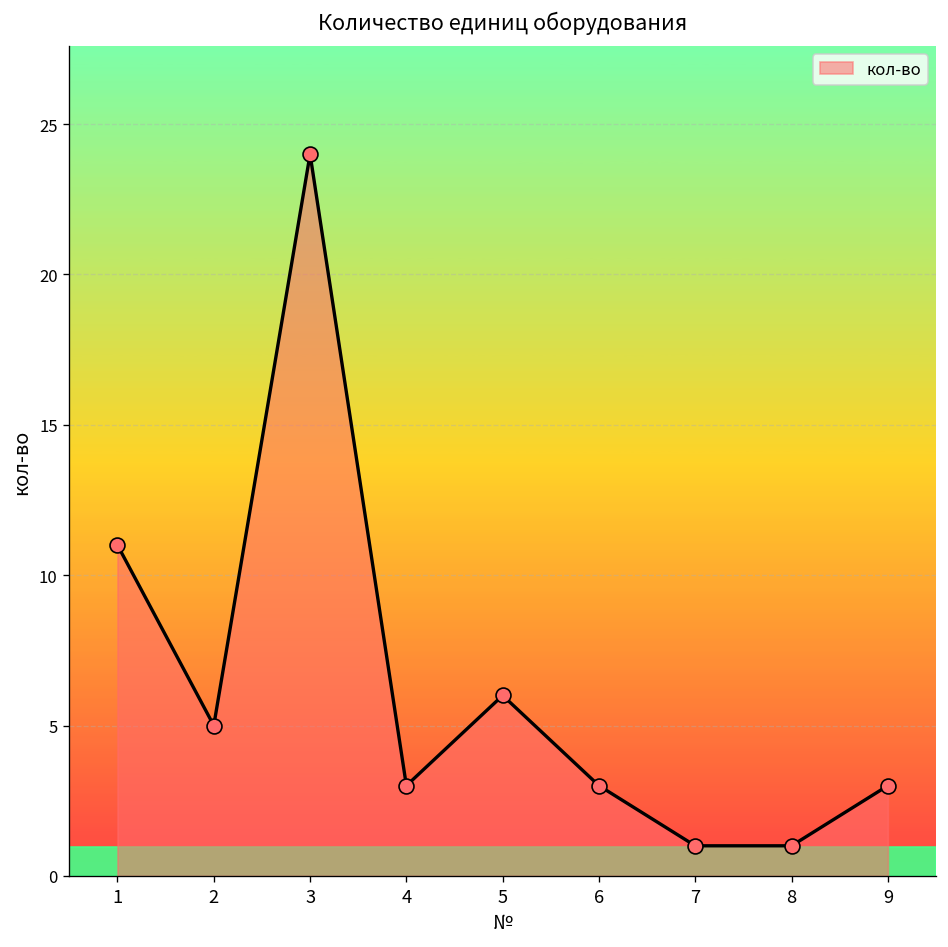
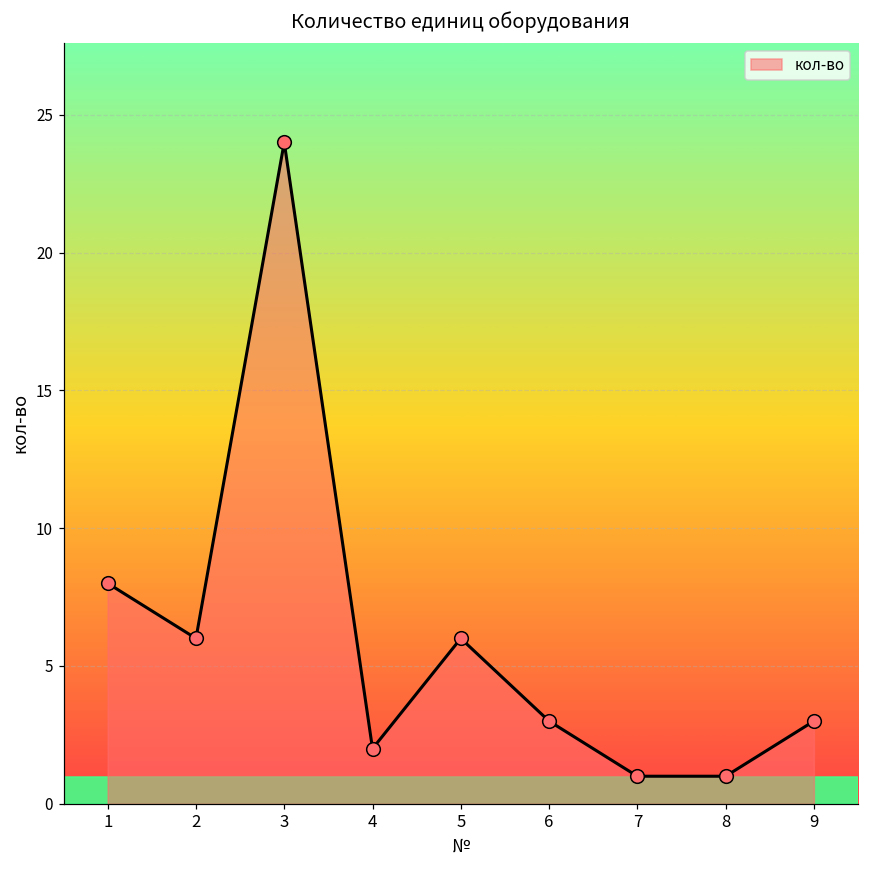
1: 11 -> 8
2: 5 -> 6
4: 3 -> 2
